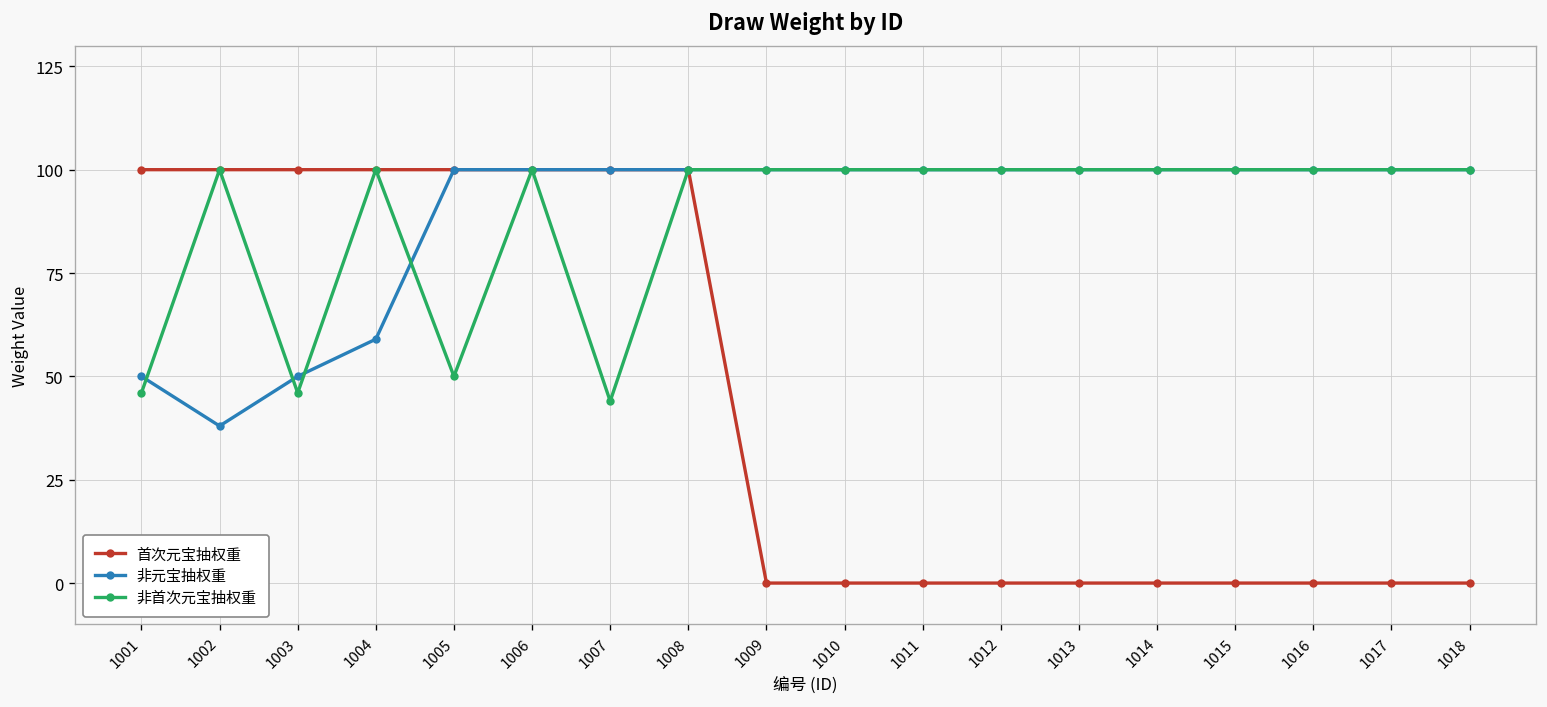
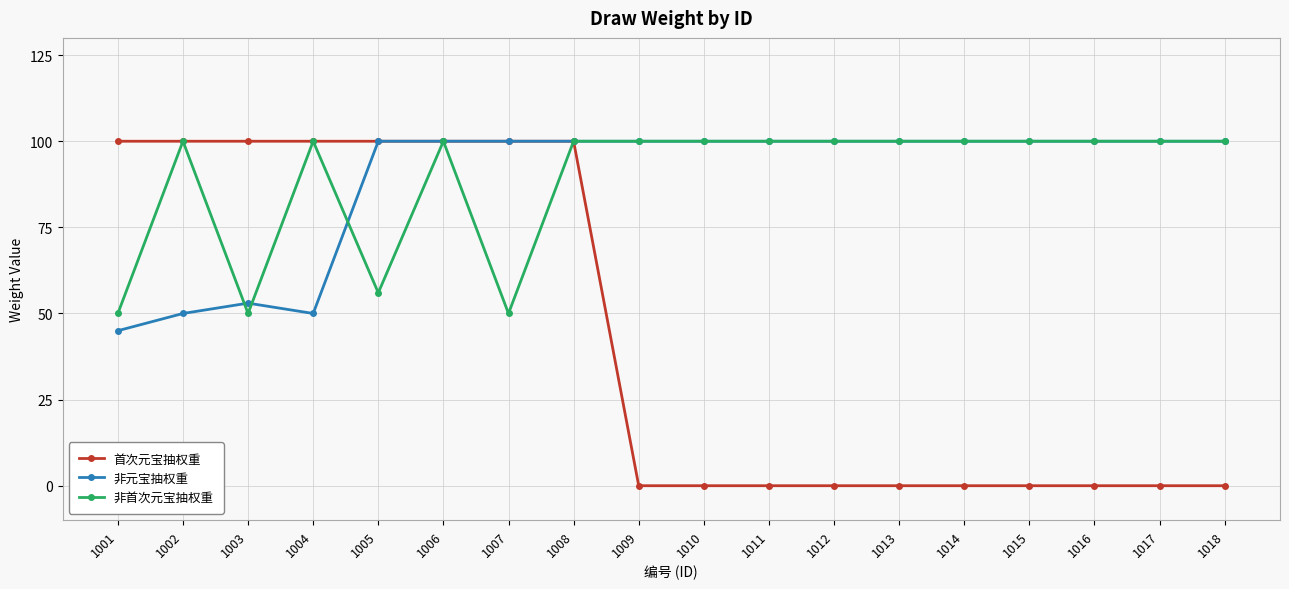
非元宝抽权重, 1001: 50 -> 45
非首次元宝抽权重, 1001: 46 -> 50
非元宝抽权重, 1002: 38 -> 50
非元宝抽权重, 1003: 50 -> 53
非首次元宝抽权重, 1003: 46 -> 50
非元宝抽权重, 1004: 59 -> 50
非首次元宝抽权重, 1005: 50 -> 56
非首次元宝抽权重, 1007: 44 -> 50
